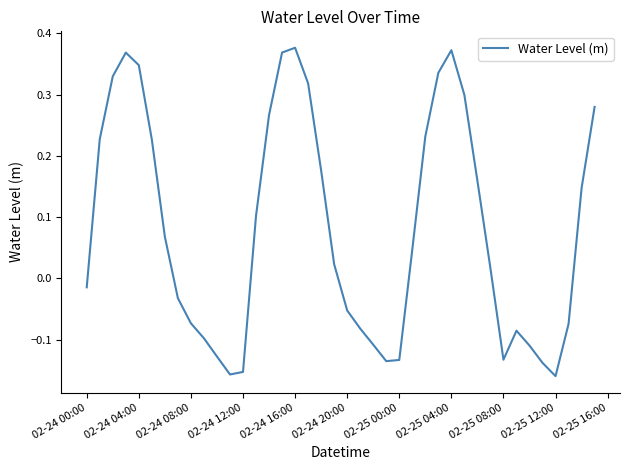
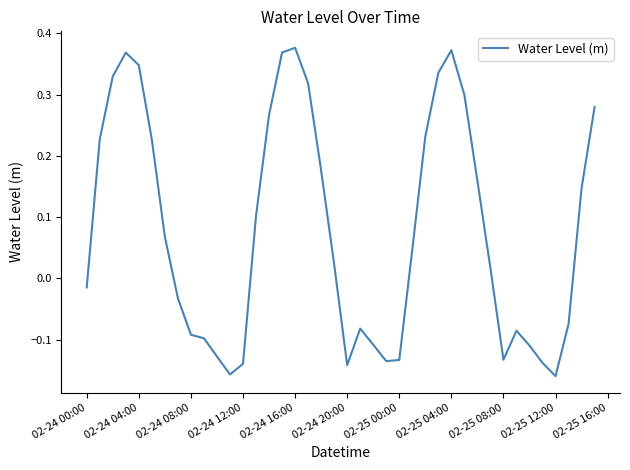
02-24 08:00: -0.07 -> -0.09
02-24 12:00: -0.15 -> -0.14
02-24 20:00: -0.05 -> -0.14
